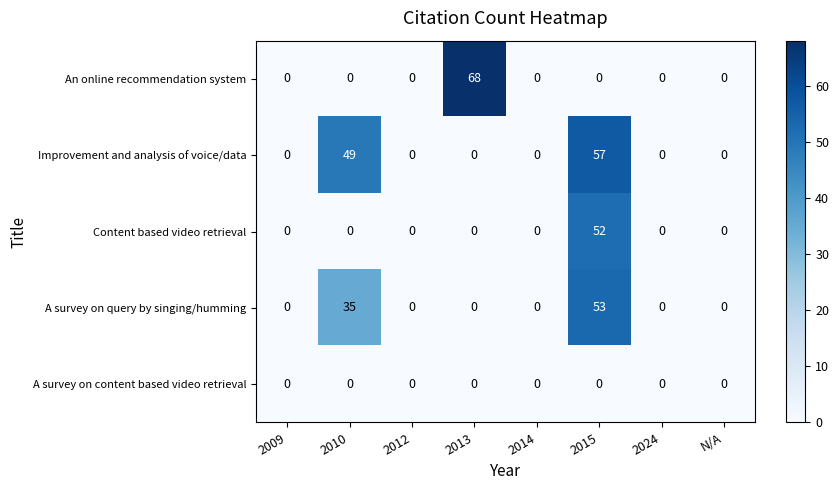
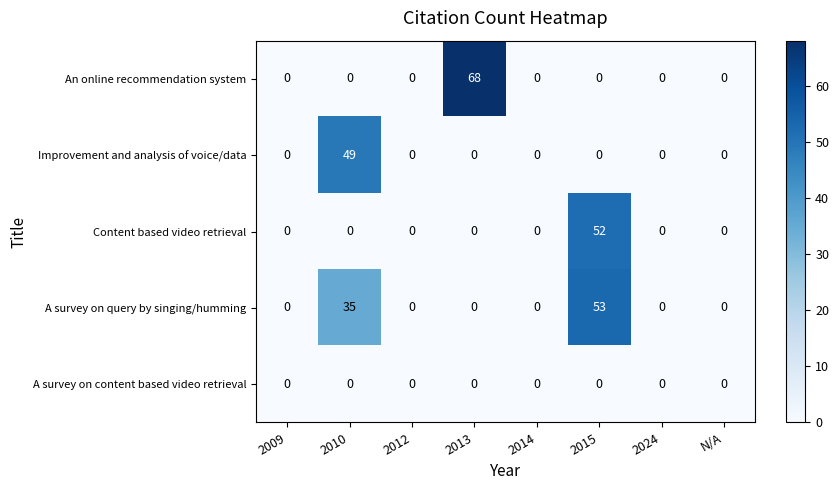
Improvement and analysis of voice/data, 2015: 57 -> 0
